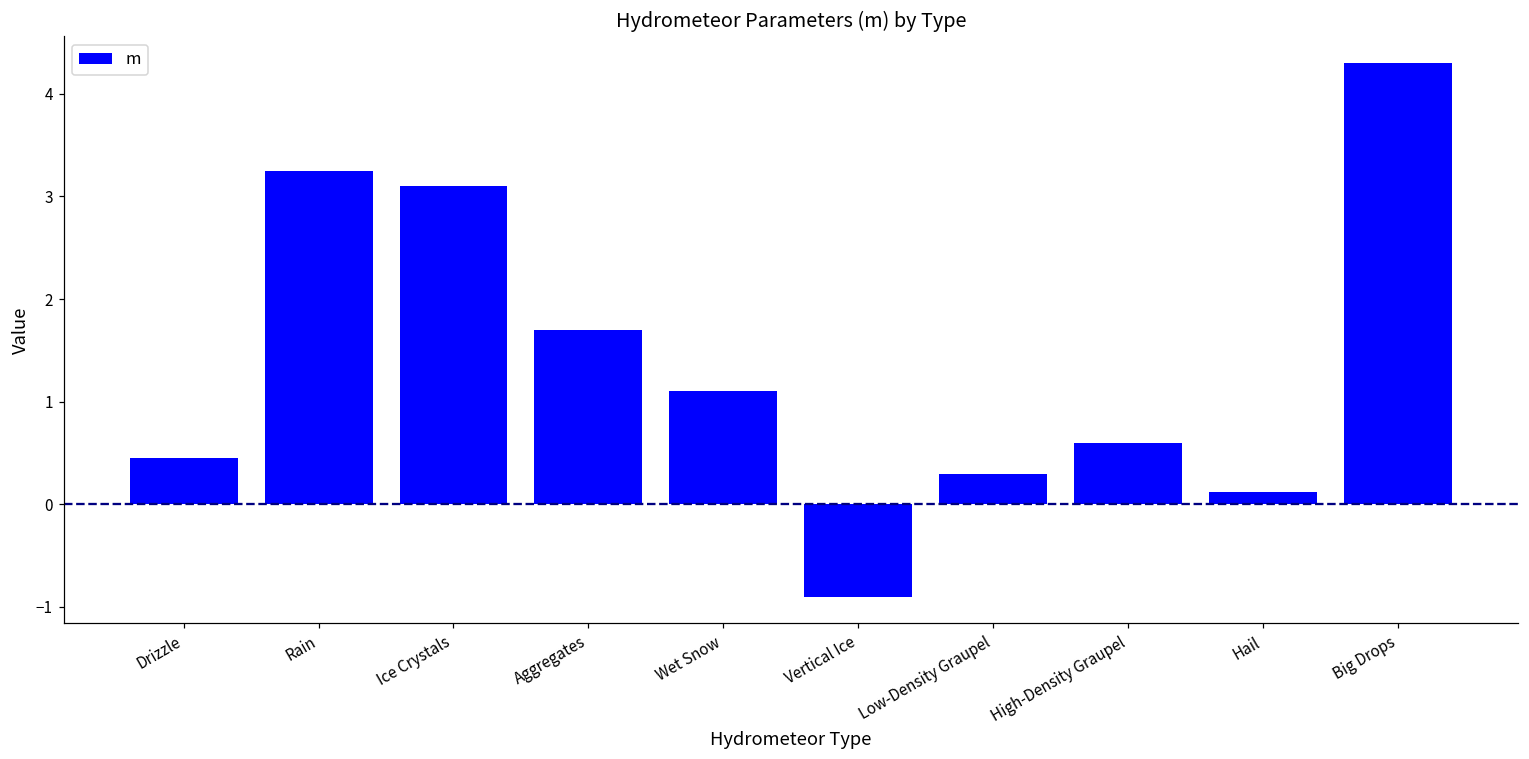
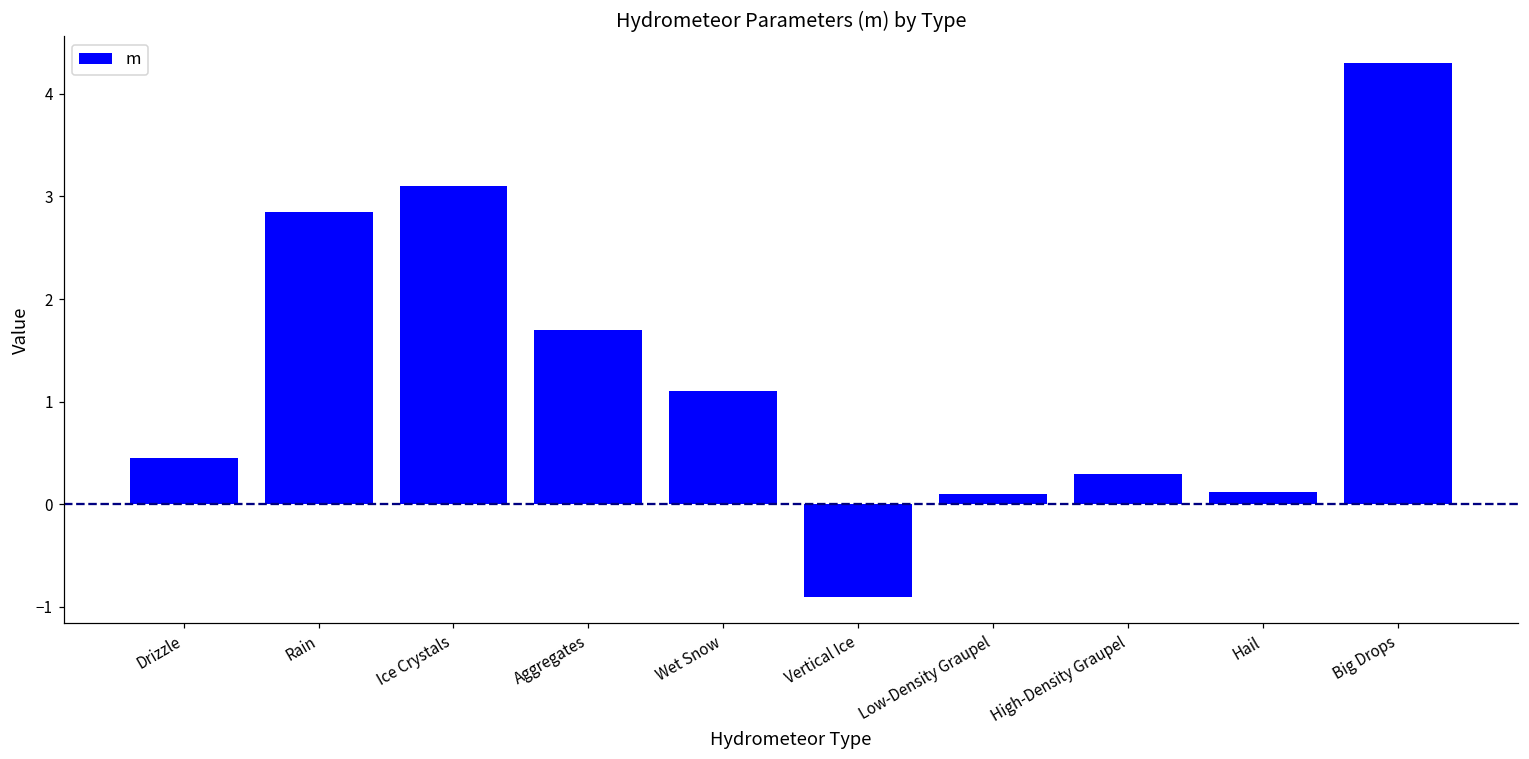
Rain: 3.3 -> 2.9
Low-Density Graupel: 0.3 -> 0.1
High-Density Graupel: 0.6 -> 0.3
